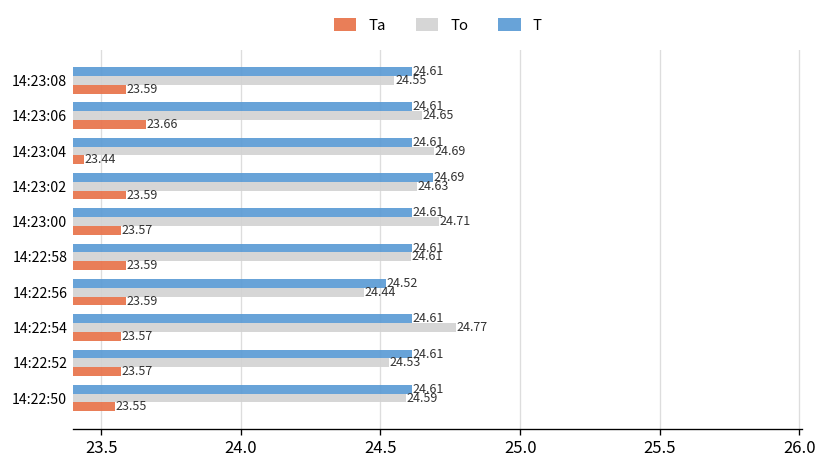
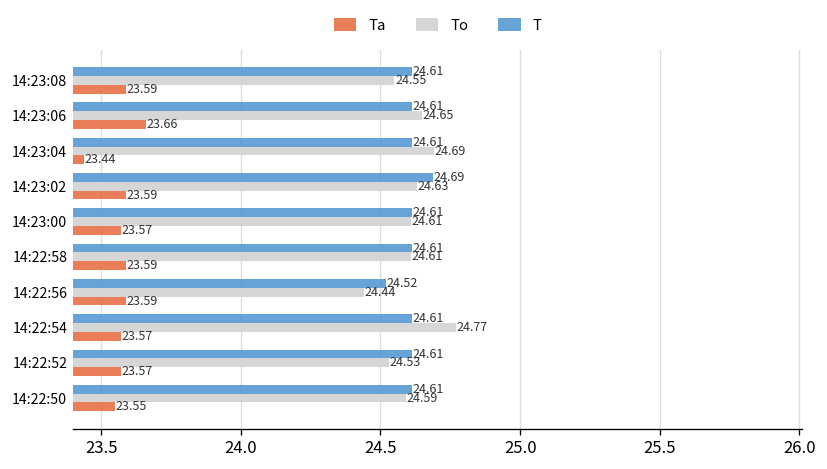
To, 14:23:00: 24.71 -> 24.61
